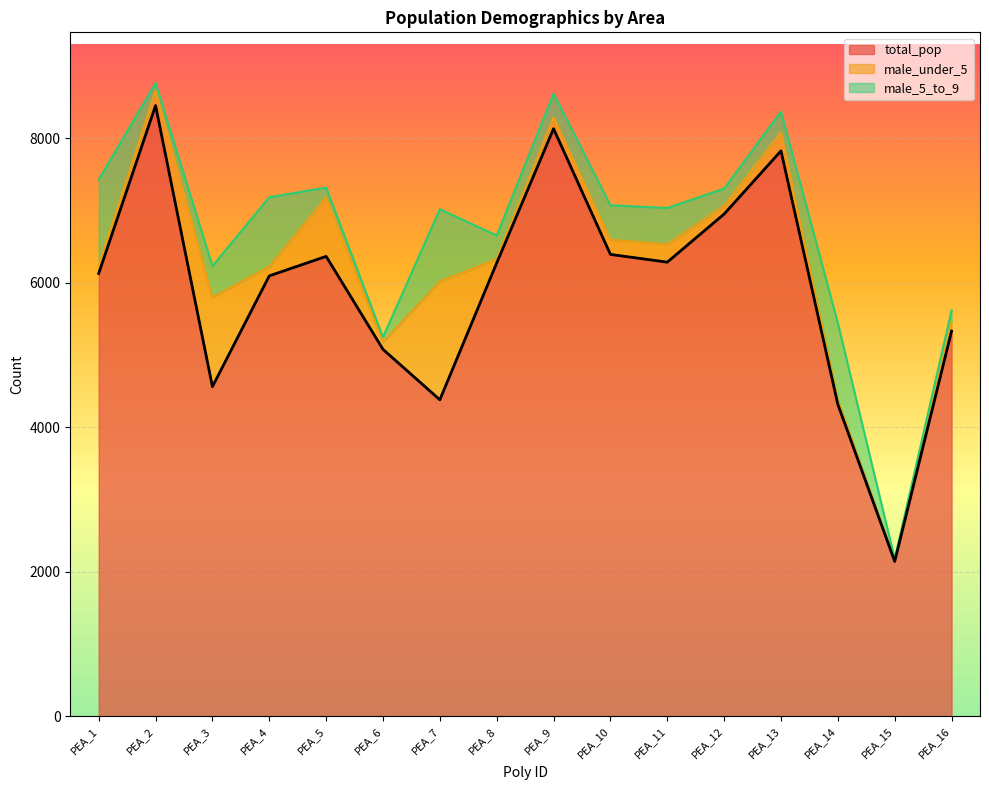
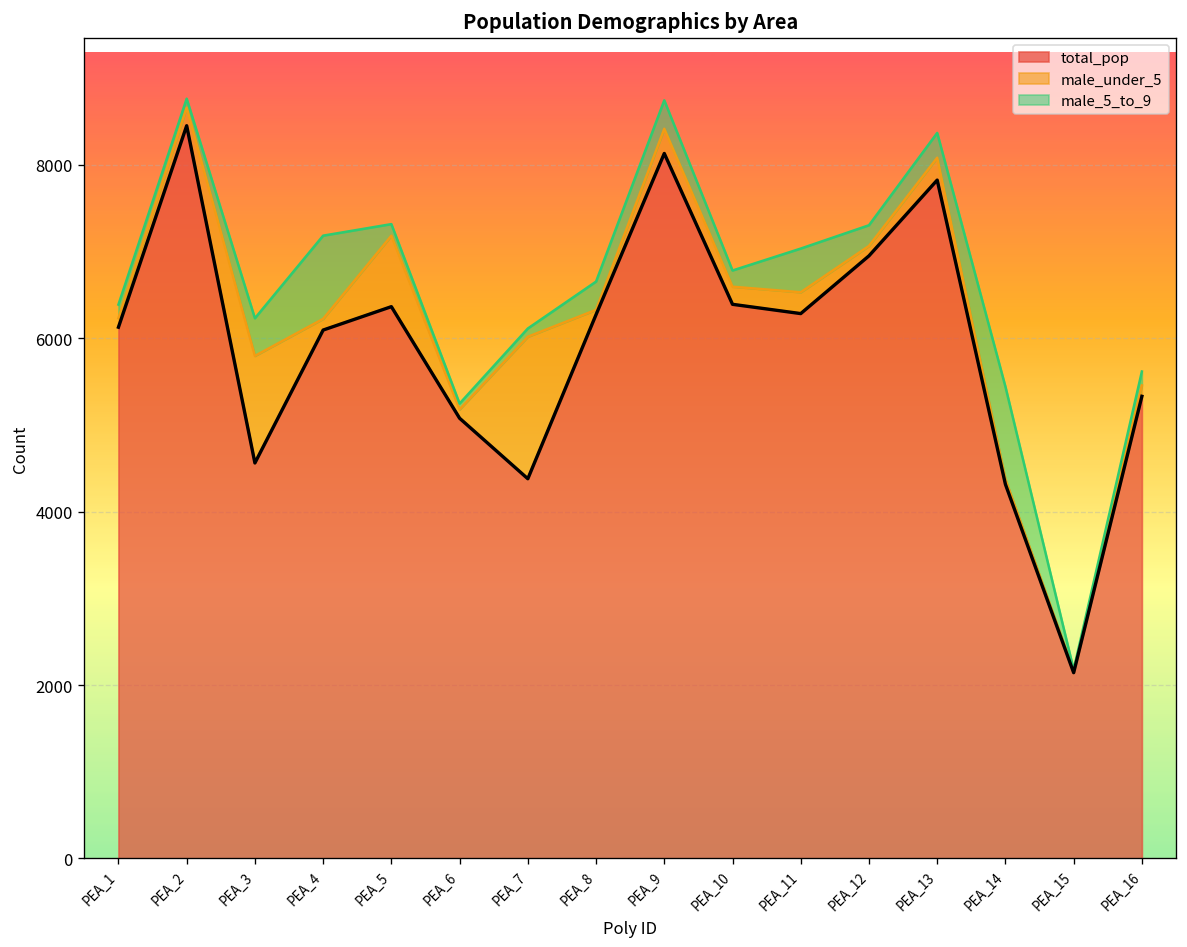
male_5_to_9, PEA_1: 1200 -> 200
male_5_to_9, PEA_7: 1000 -> 100
male_under_5, PEA_9: 200 -> 300
male_5_to_9, PEA_10: 500 -> 200
